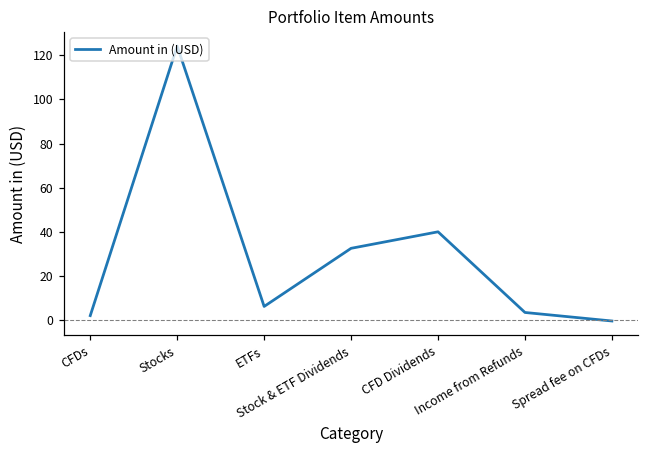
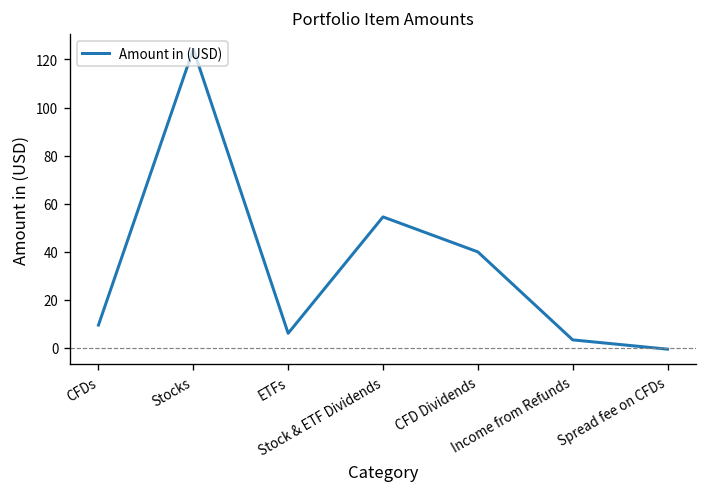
CFDs: 2 -> 9
Stock & ETF Dividends: 32 -> 54
